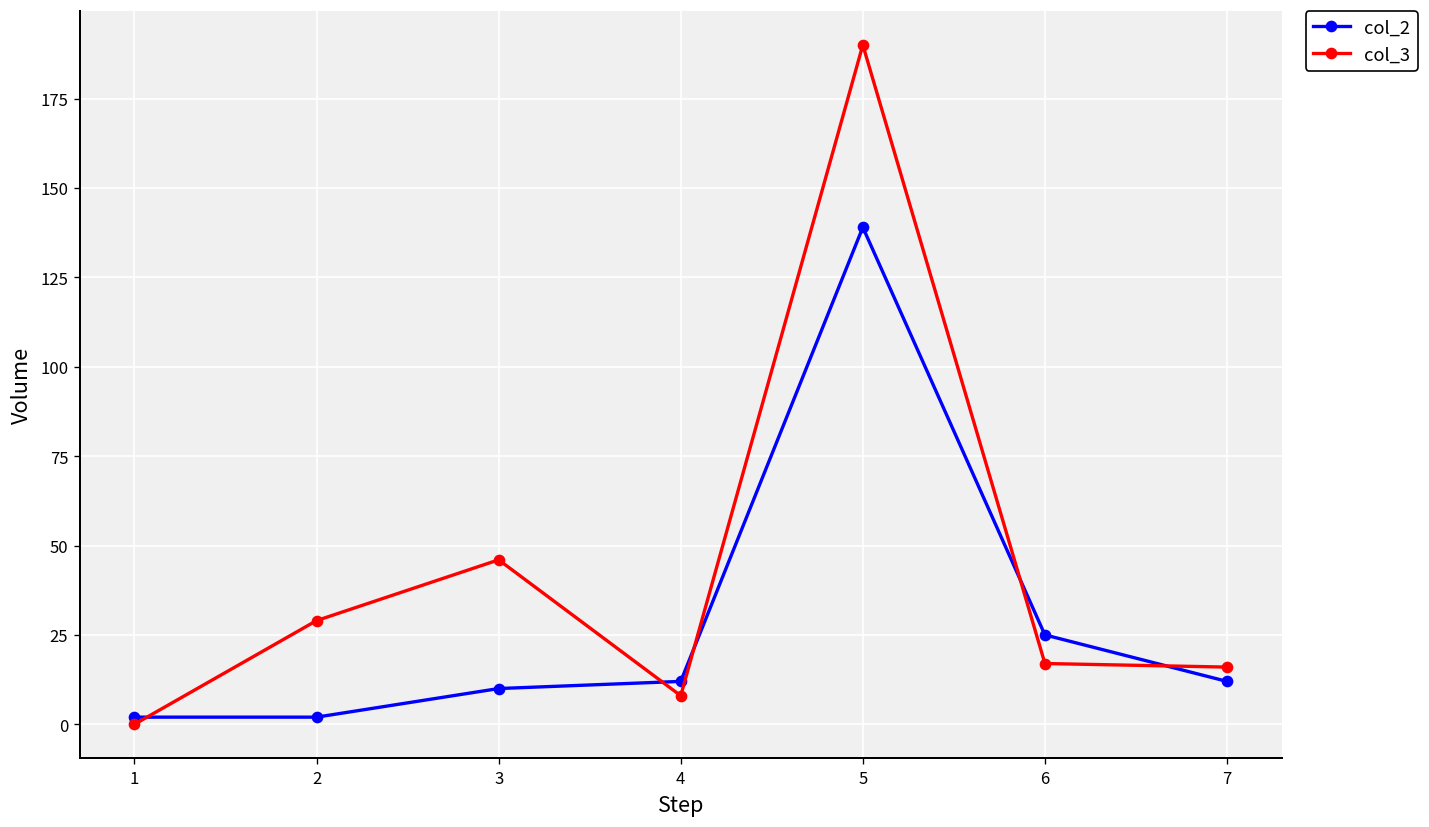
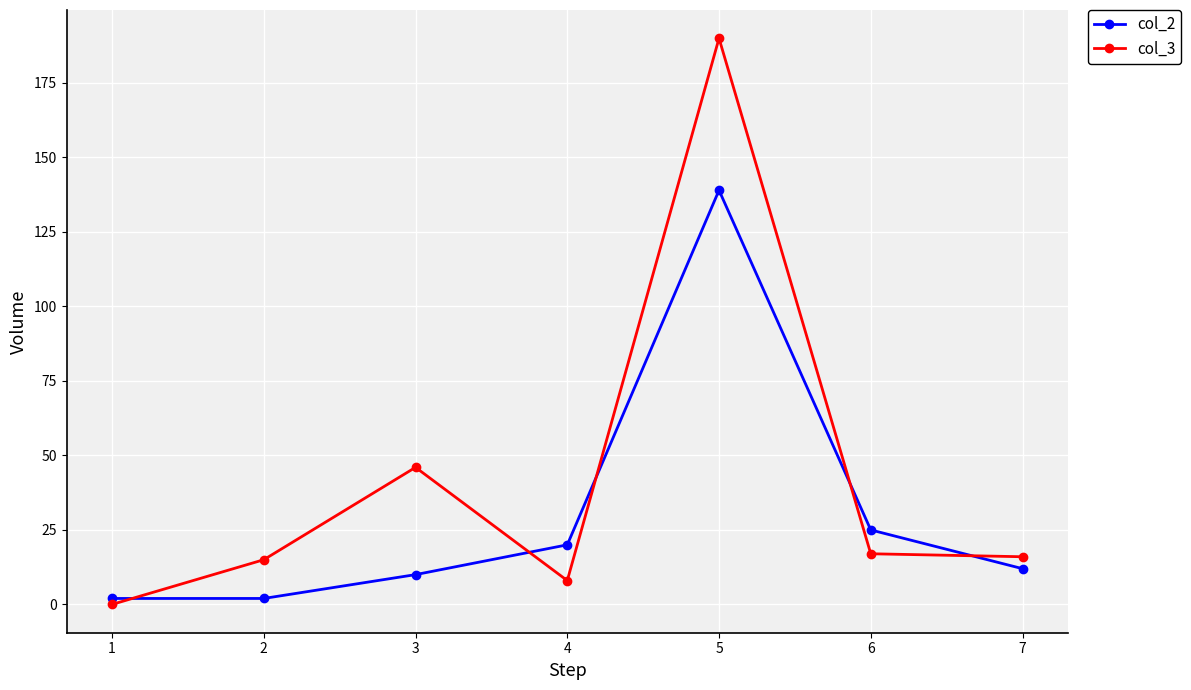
col_3, 2: 29 -> 15
col_2, 4: 12 -> 20
